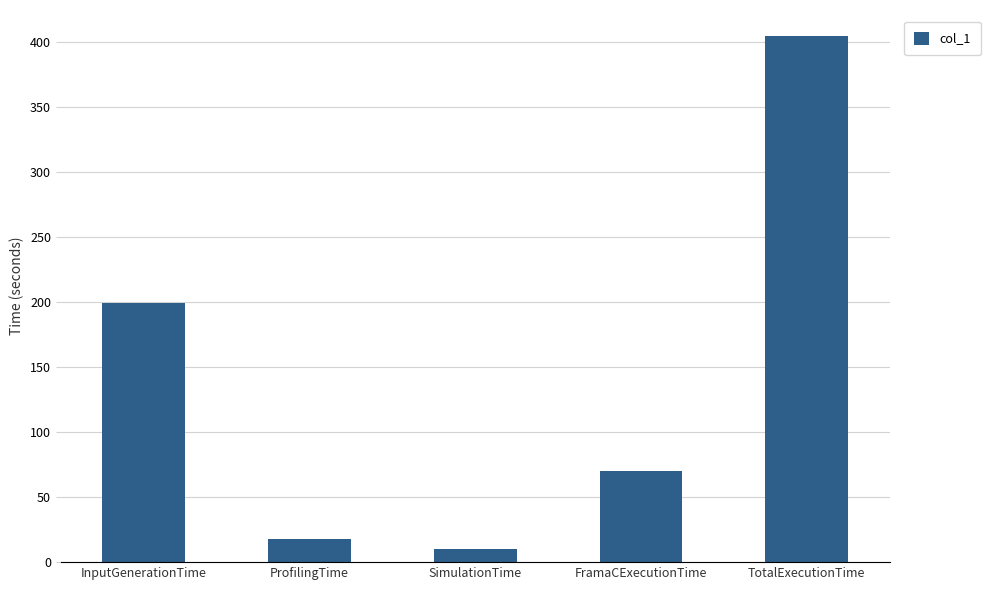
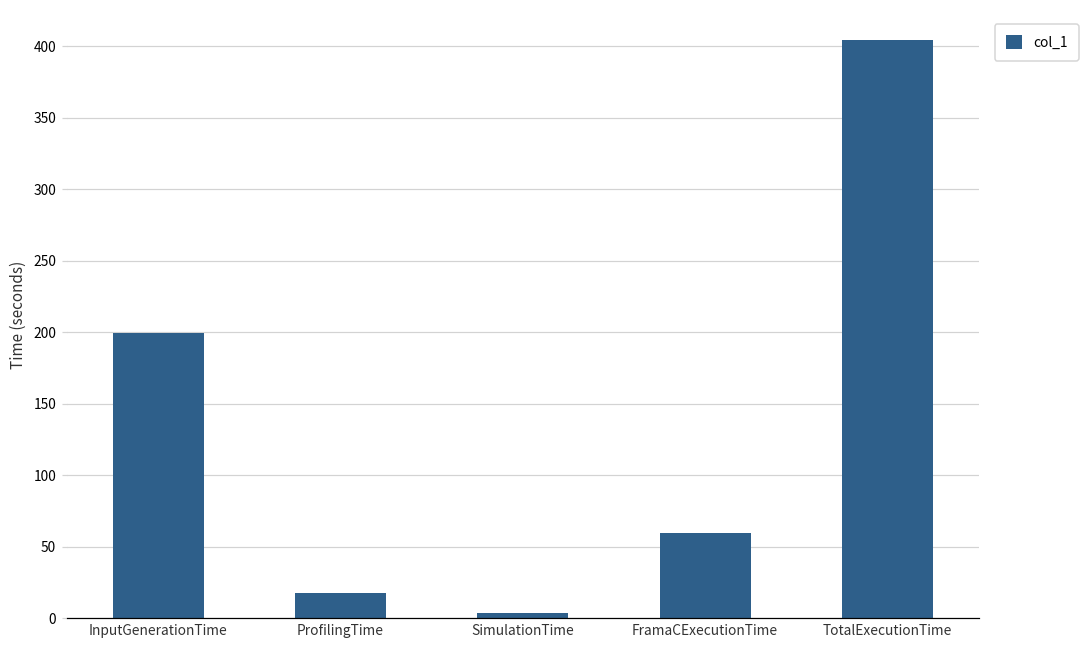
SimulationTime: 10 -> 4
FramaCExecutionTime: 70 -> 60
